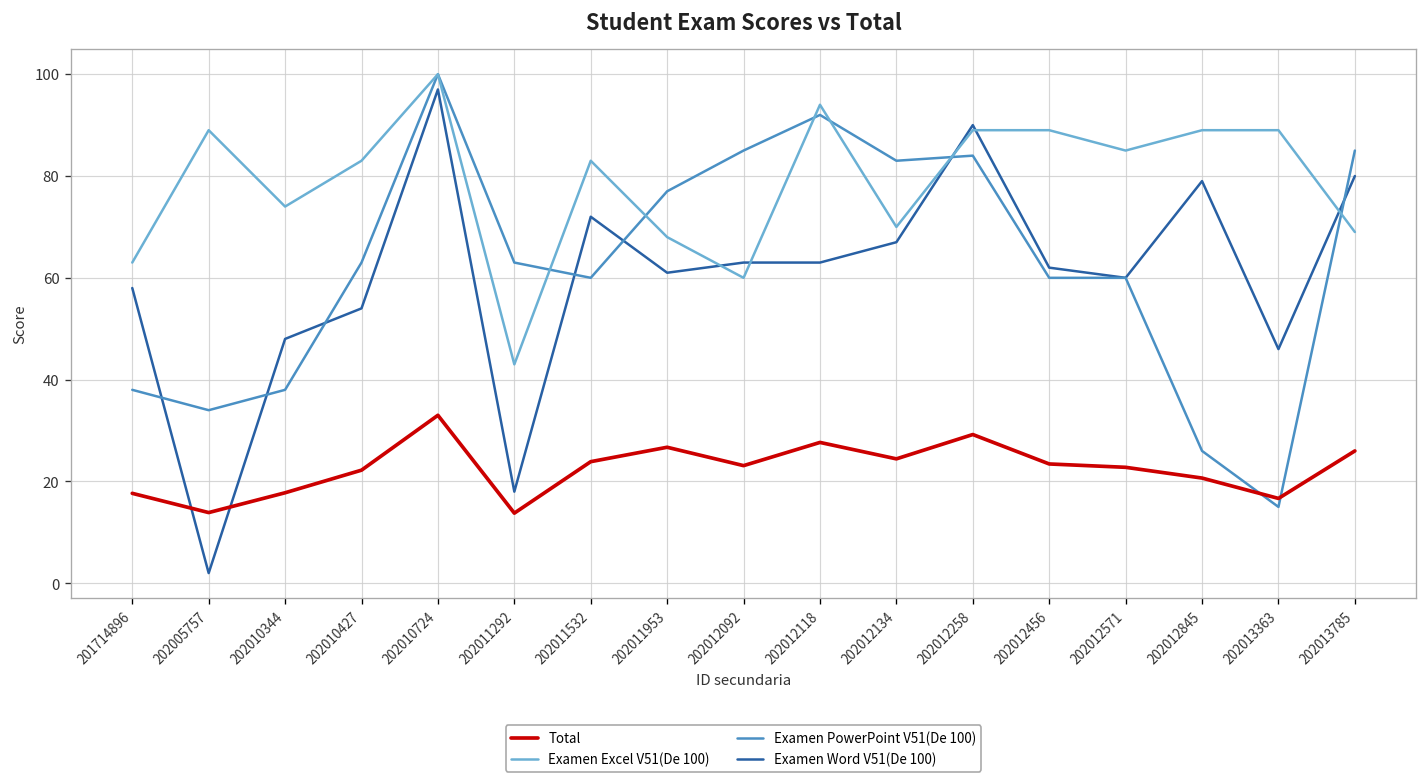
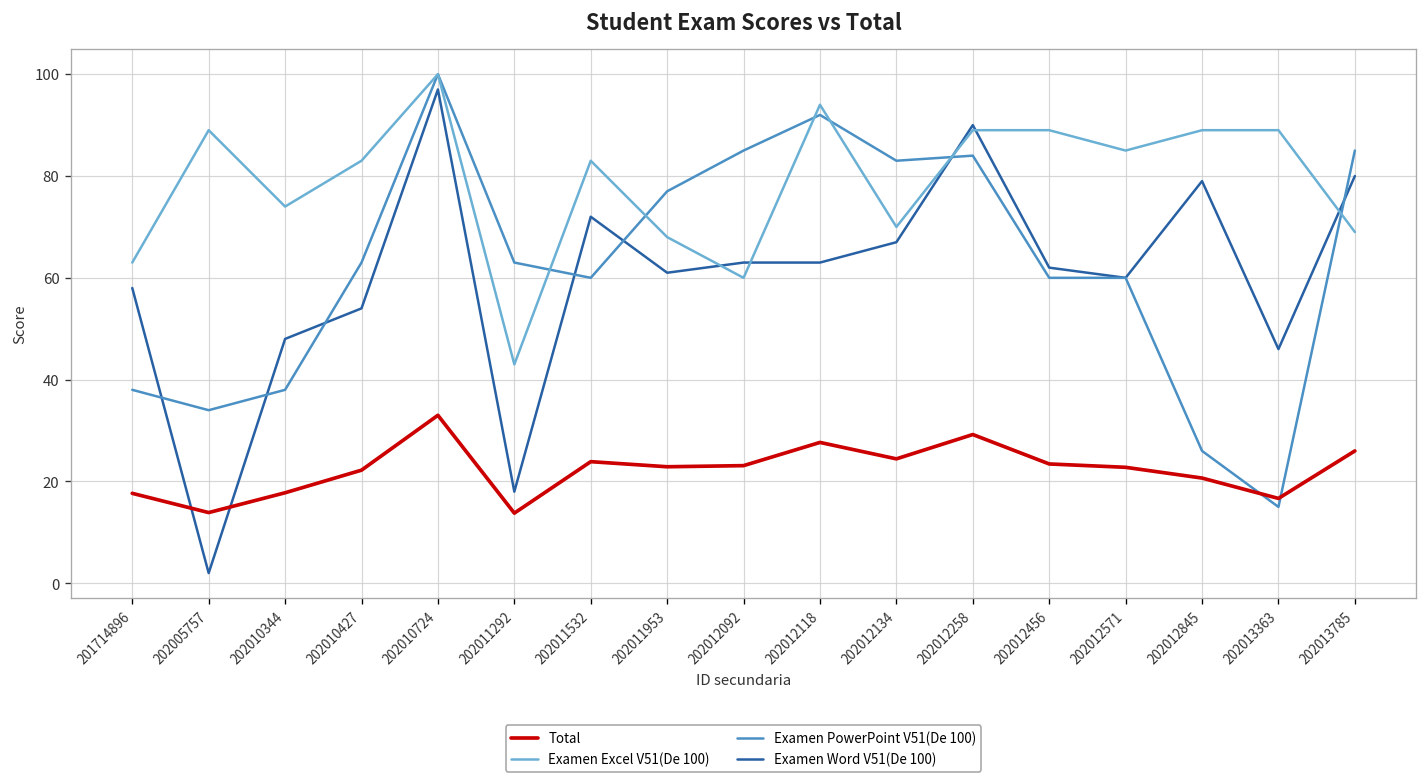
Total, 202011953: 27 -> 23
